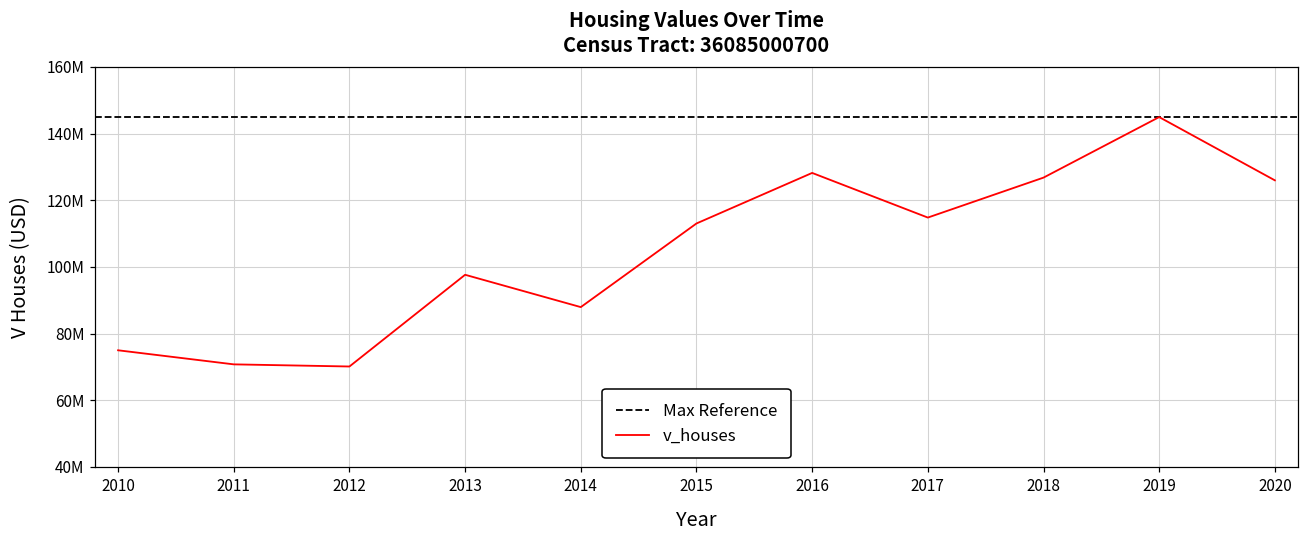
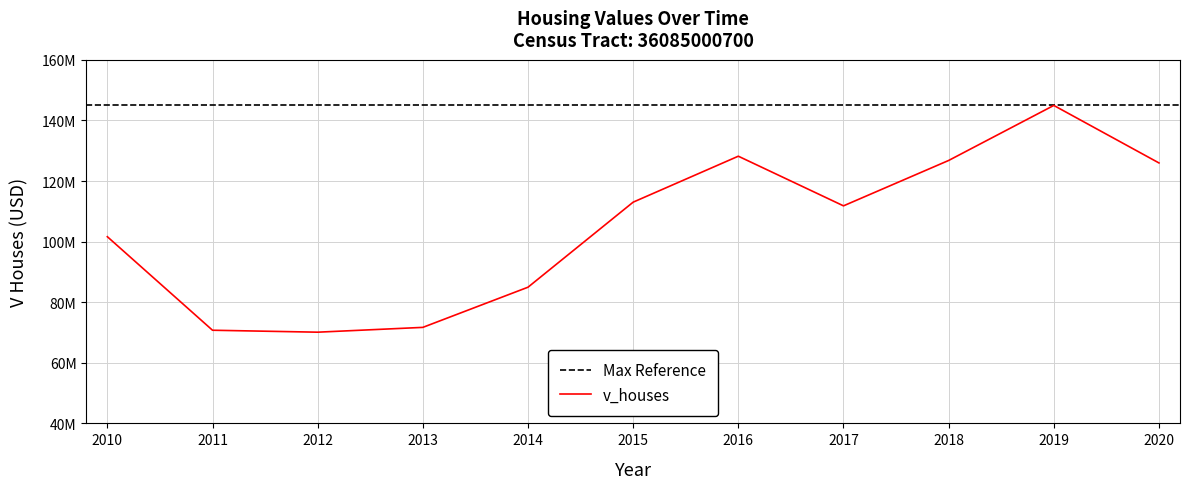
2010: 75000000 -> 102000000
2013: 98000000 -> 72000000
2014: 88000000 -> 85000000
2017: 115000000 -> 112000000
